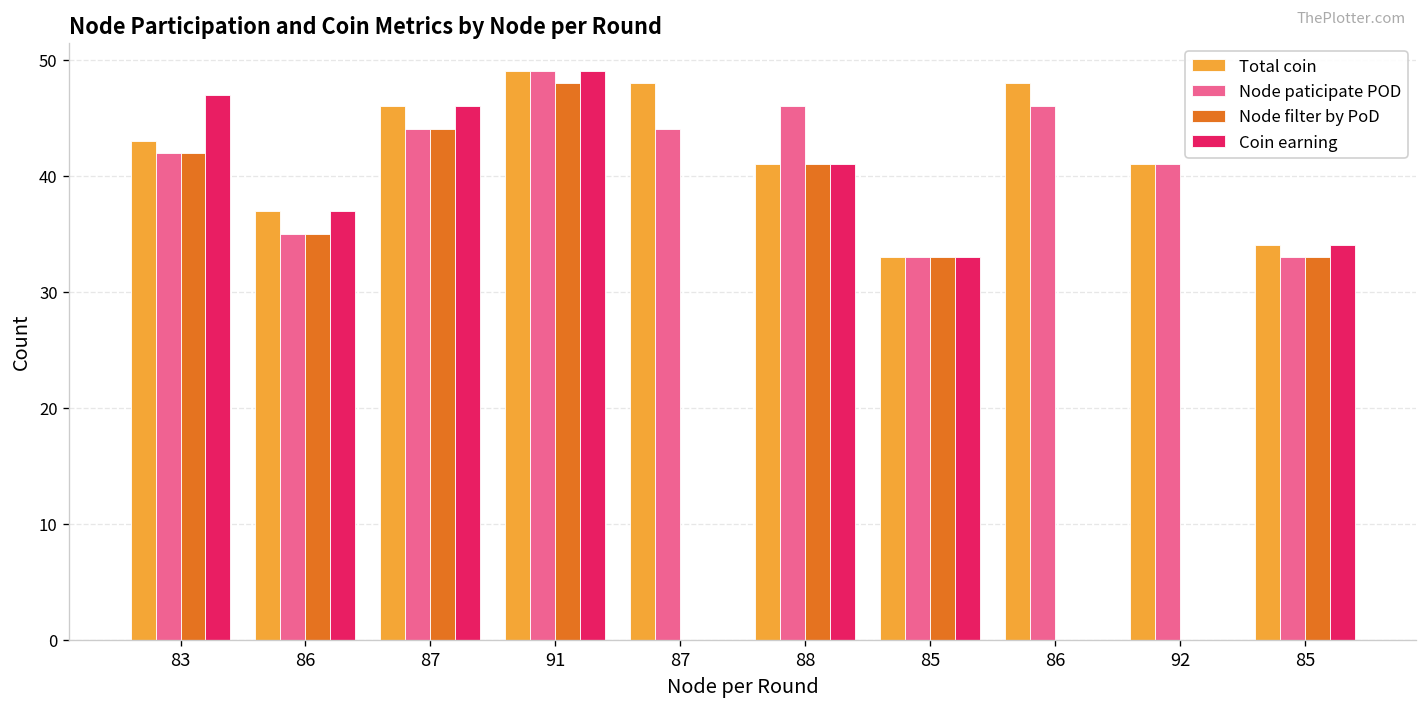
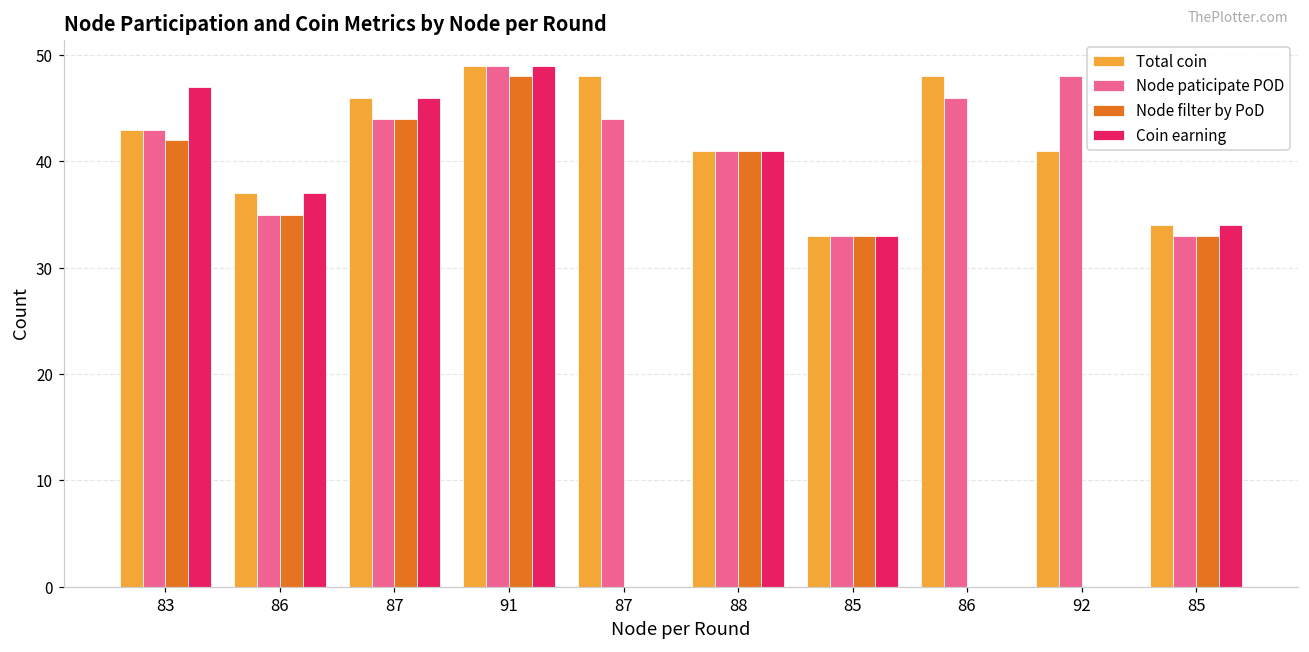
Node paticipate POD, 83: 42 -> 43
Node paticipate POD, 88: 46 -> 41
Node paticipate POD, 92: 41 -> 48
